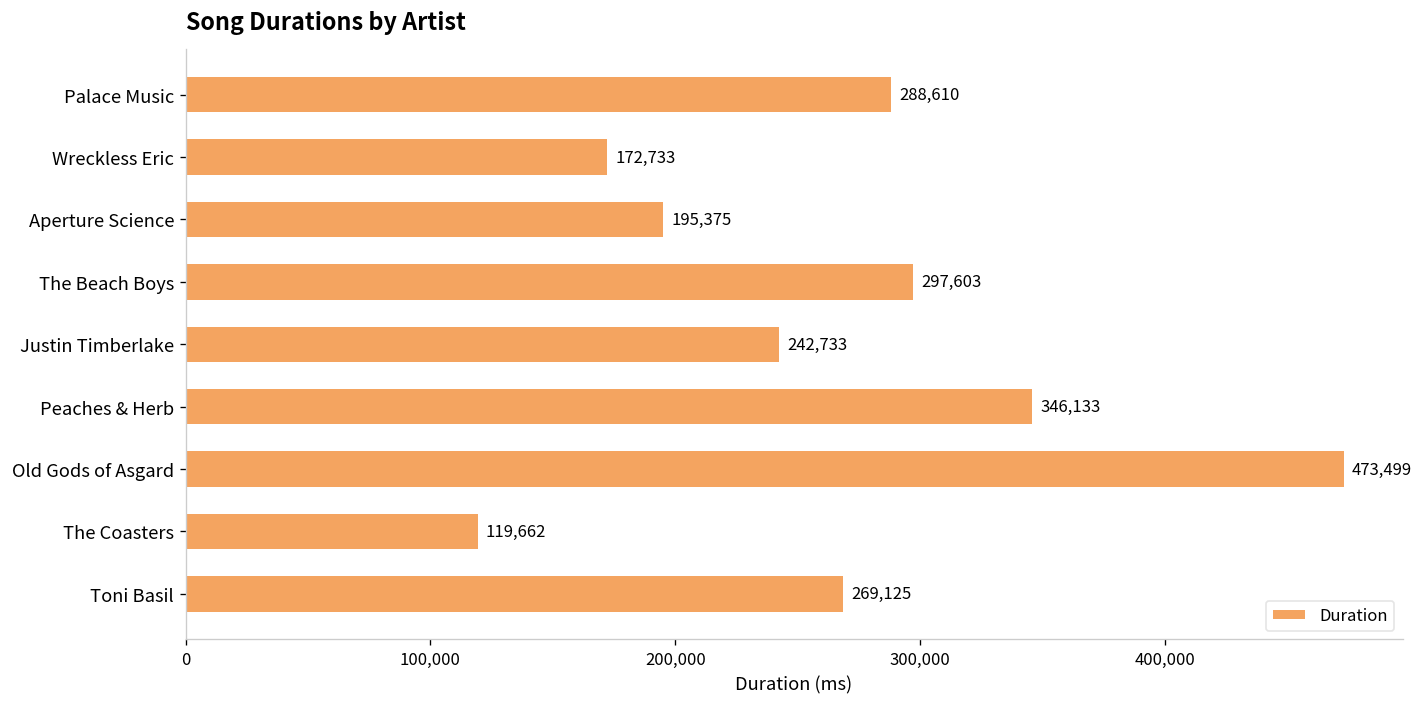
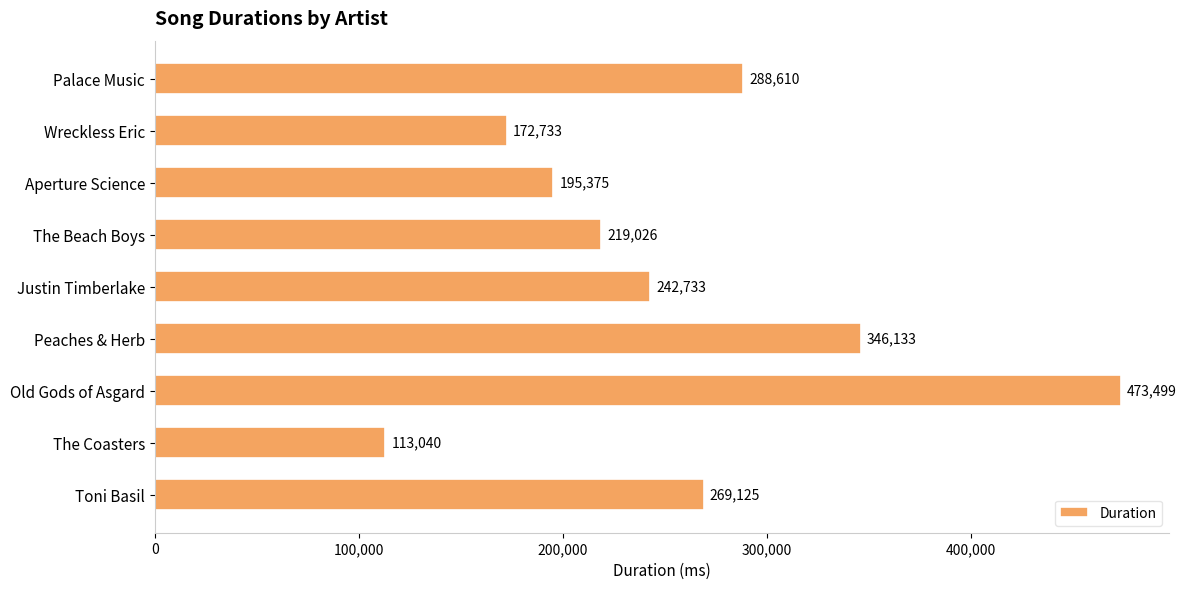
The Beach Boys: 297,603 -> 219,026
The Coasters: 119,662 -> 113,040
